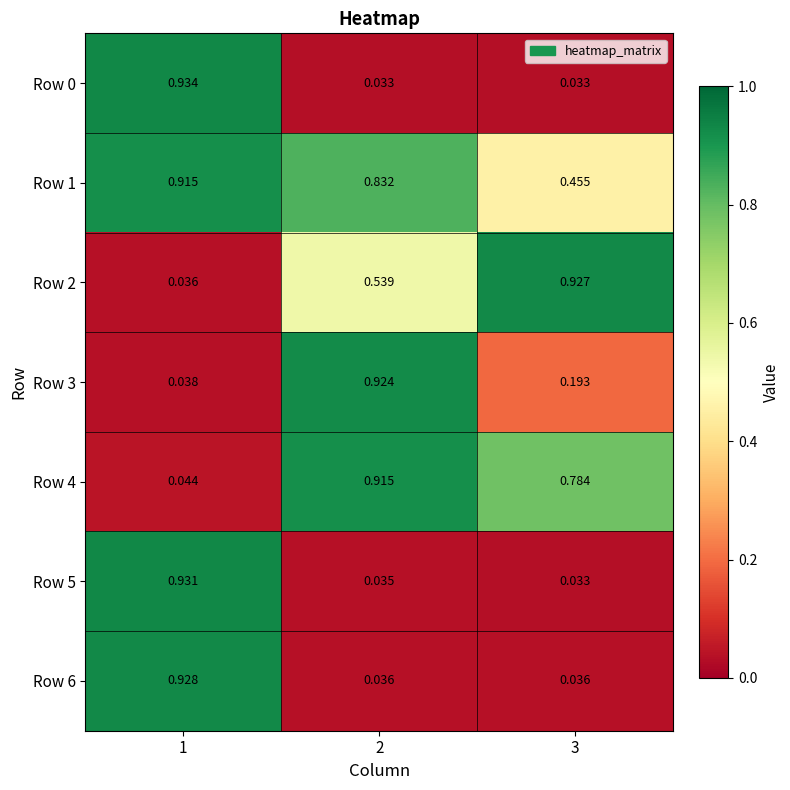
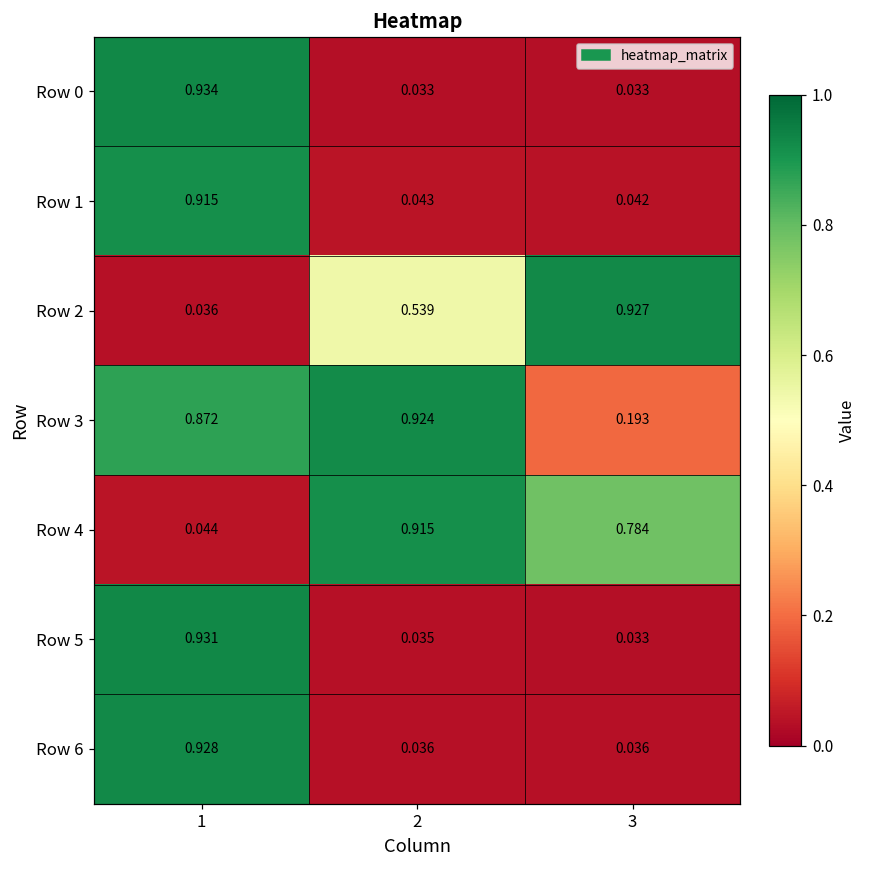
Row 1, 2: 0.832 -> 0.043
Row 1, 3: 0.455 -> 0.042
Row 3, 1: 0.038 -> 0.872
